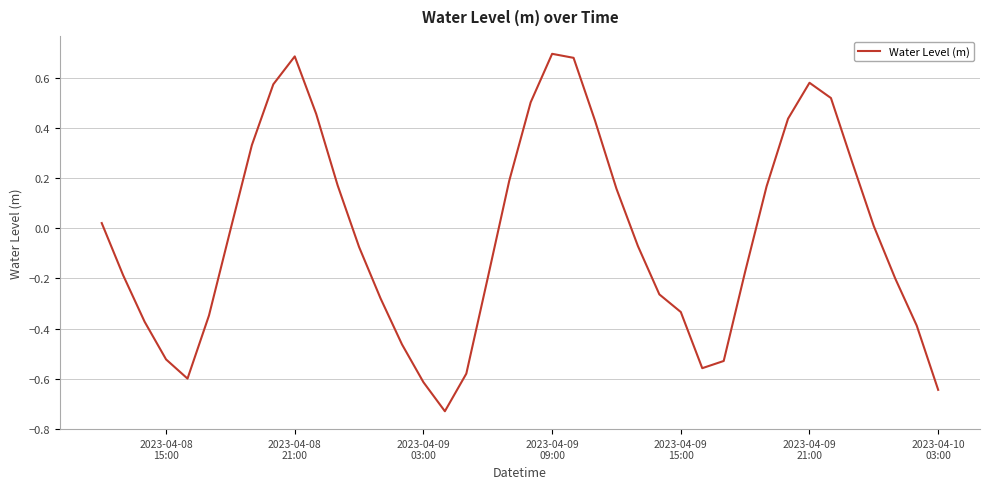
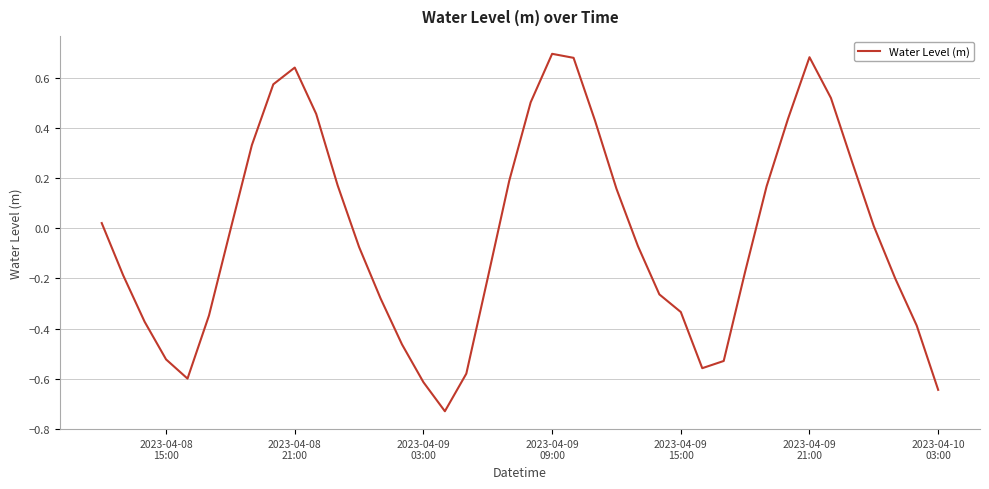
2023-04-08 21:00: 0.69 -> 0.64
2023-04-09 21:00: 0.58 -> 0.68
